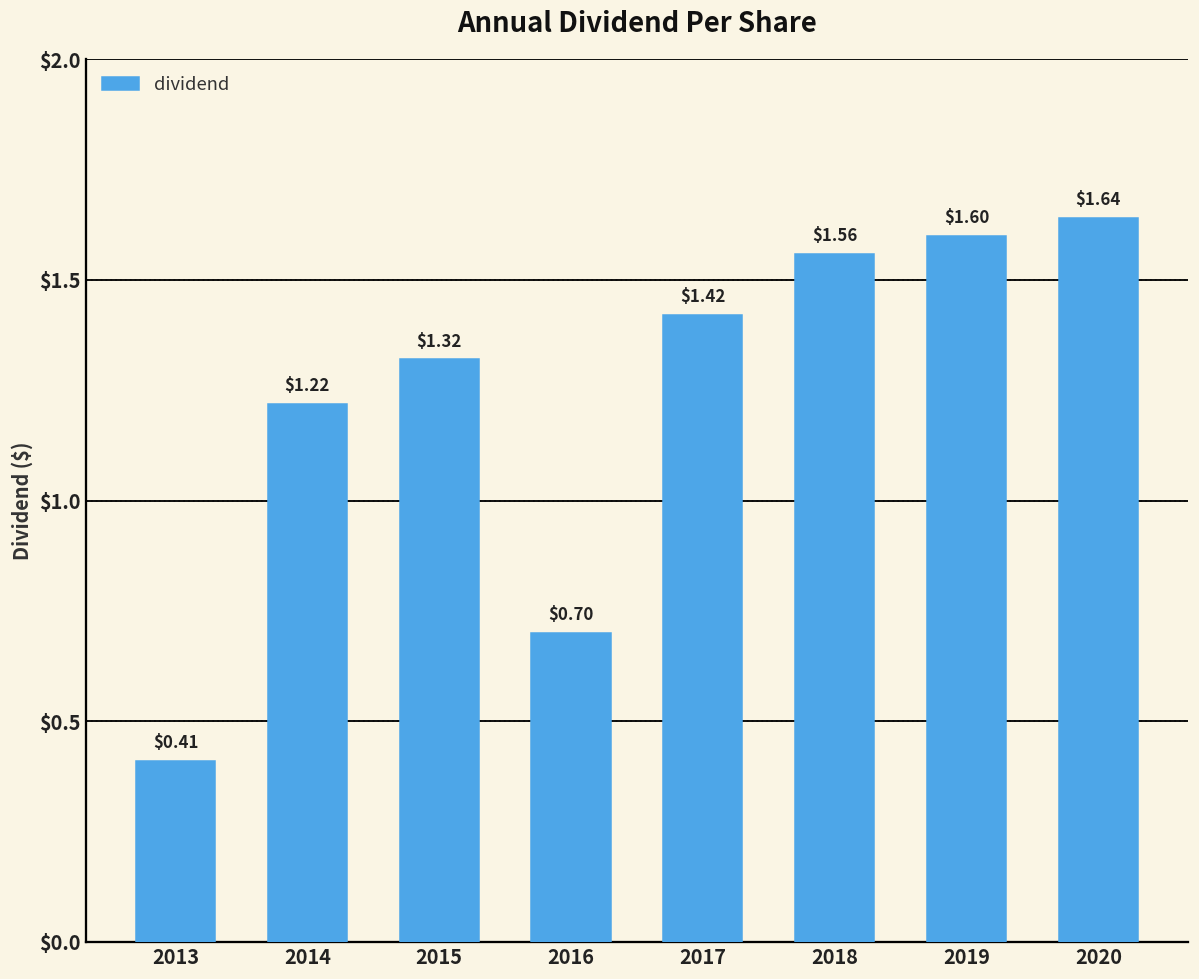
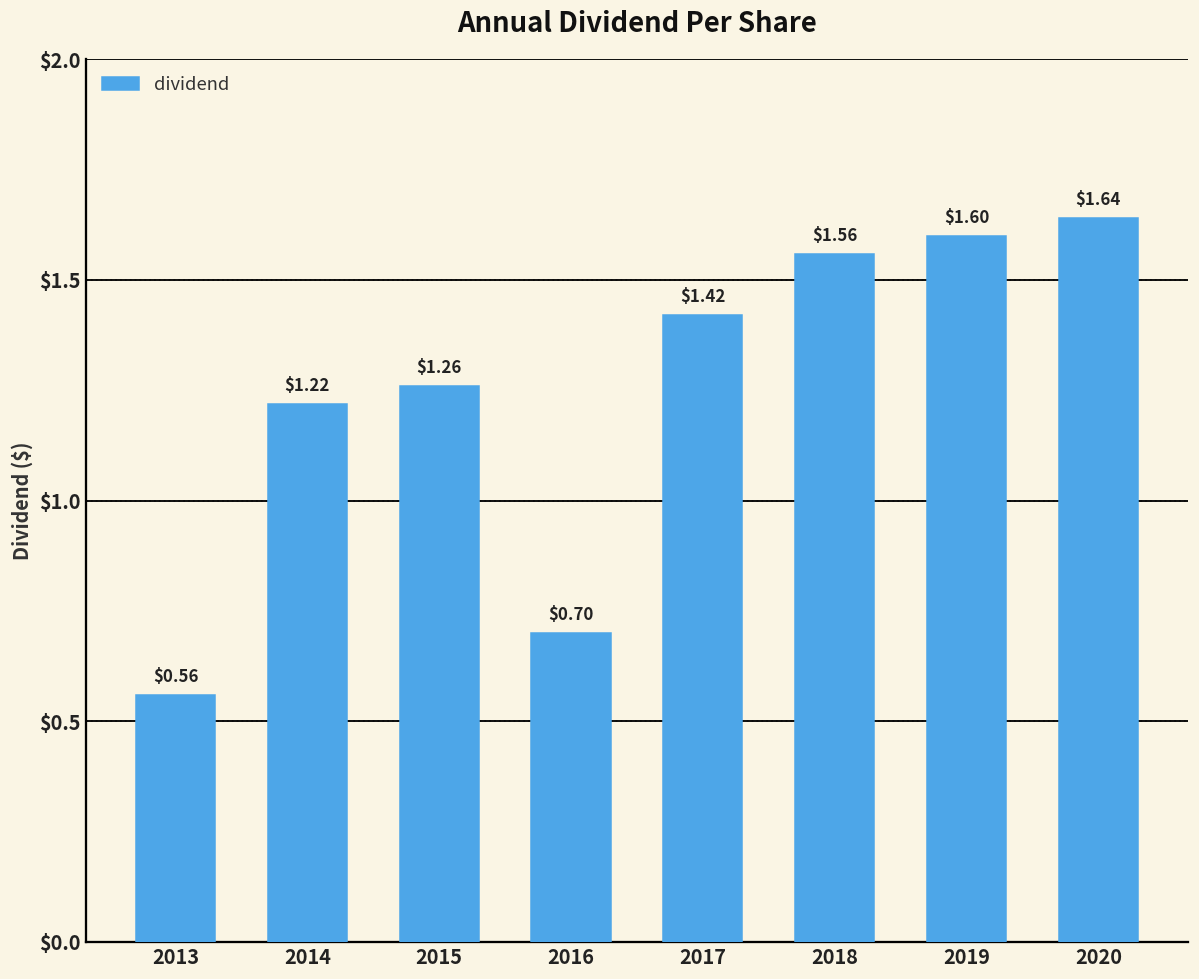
2013: $0.41 -> $0.56
2015: $1.32 -> $1.26
